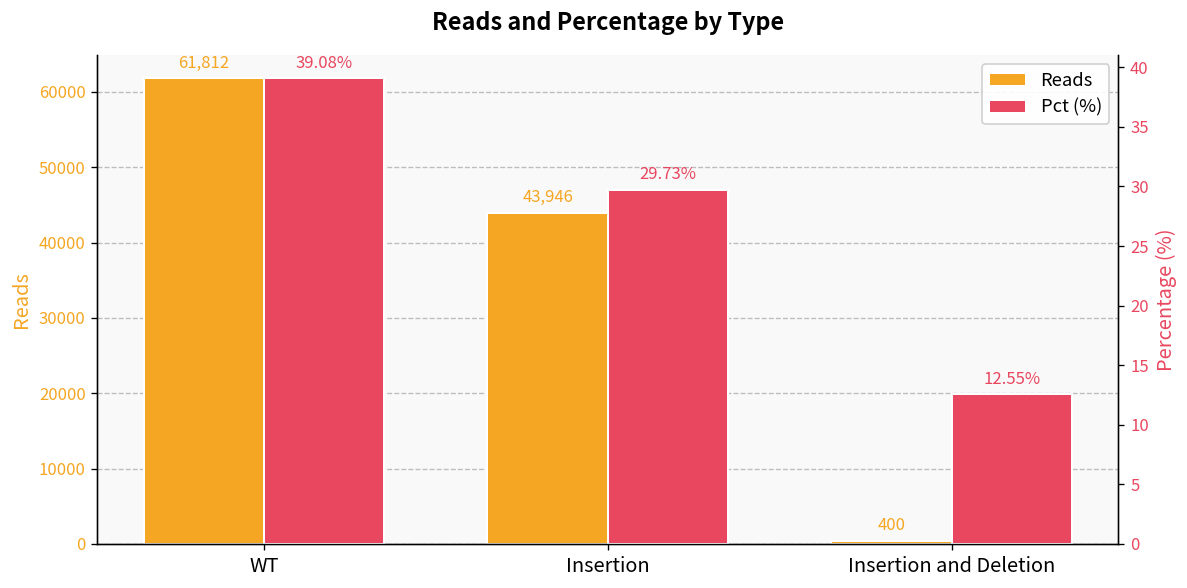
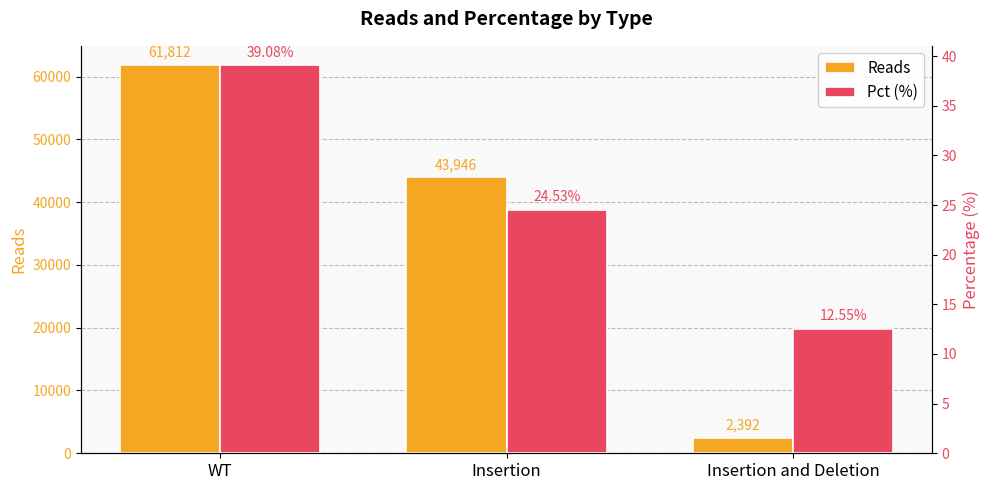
Reads, Insertion and Deletion: 400 -> 2,392
Pct (%), Insertion: 29.73% -> 24.53%
